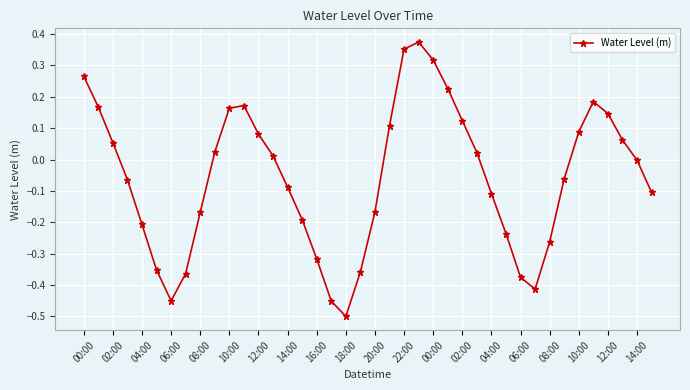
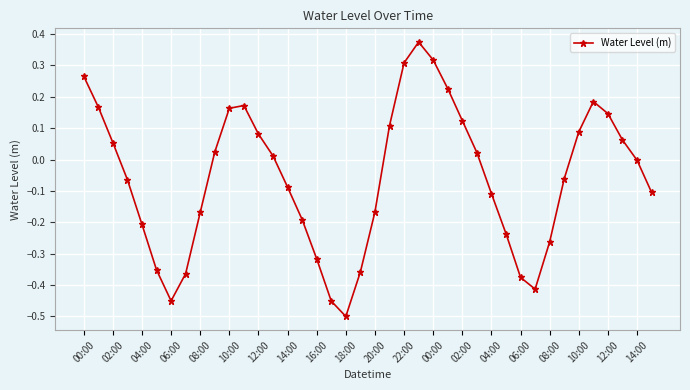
22:00: 0.35 -> 0.31
